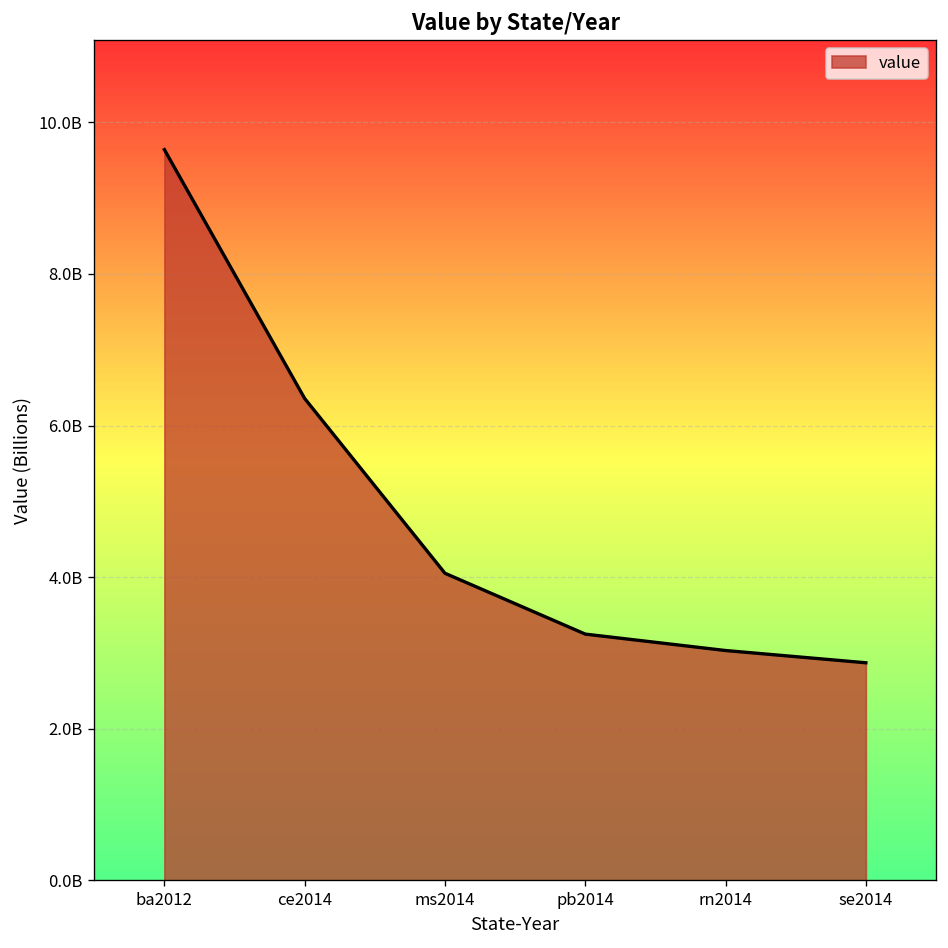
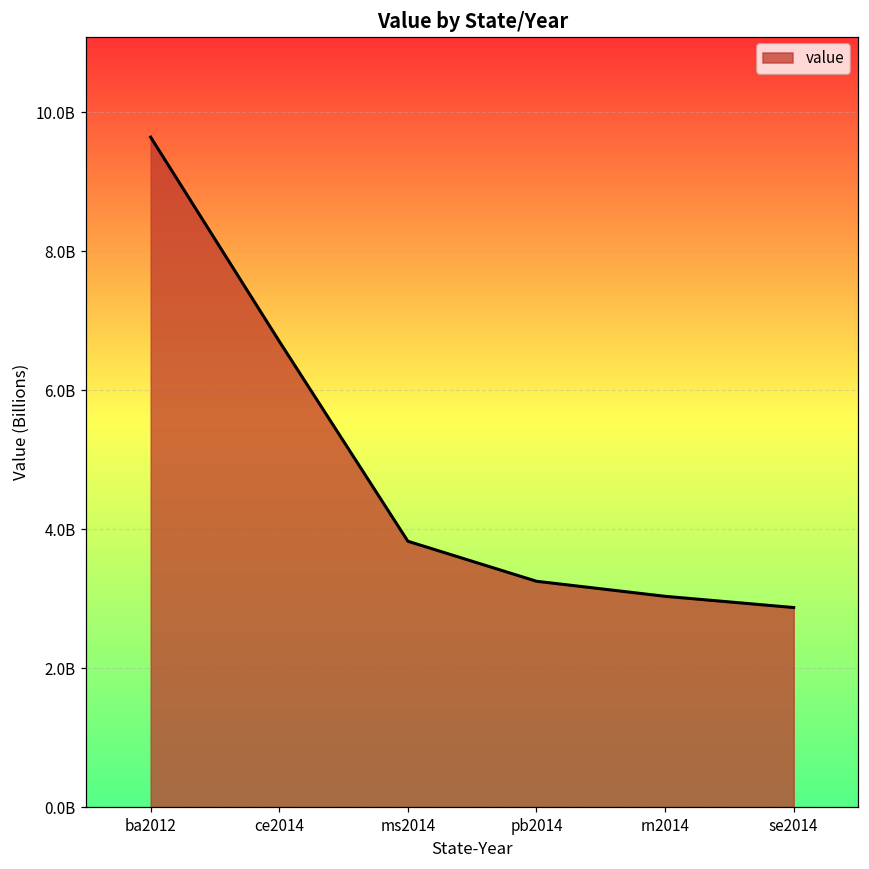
ce2014: 6400000000 -> 6700000000
ms2014: 4100000000 -> 3800000000
